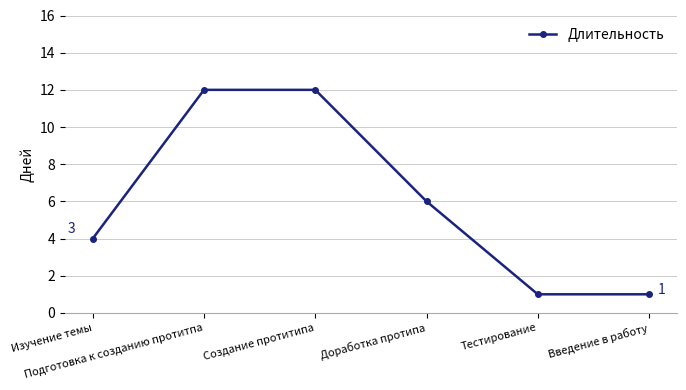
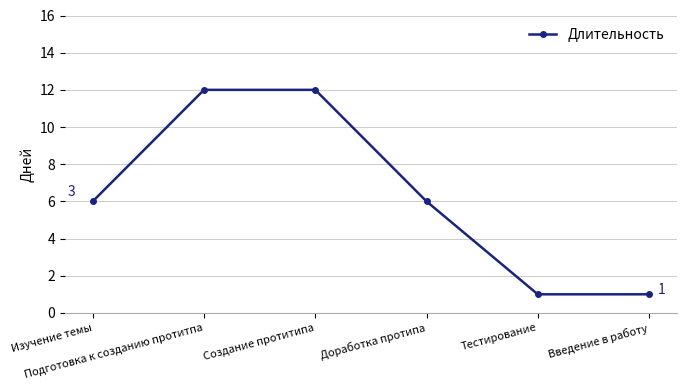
Изучение темы: 4 -> 6
